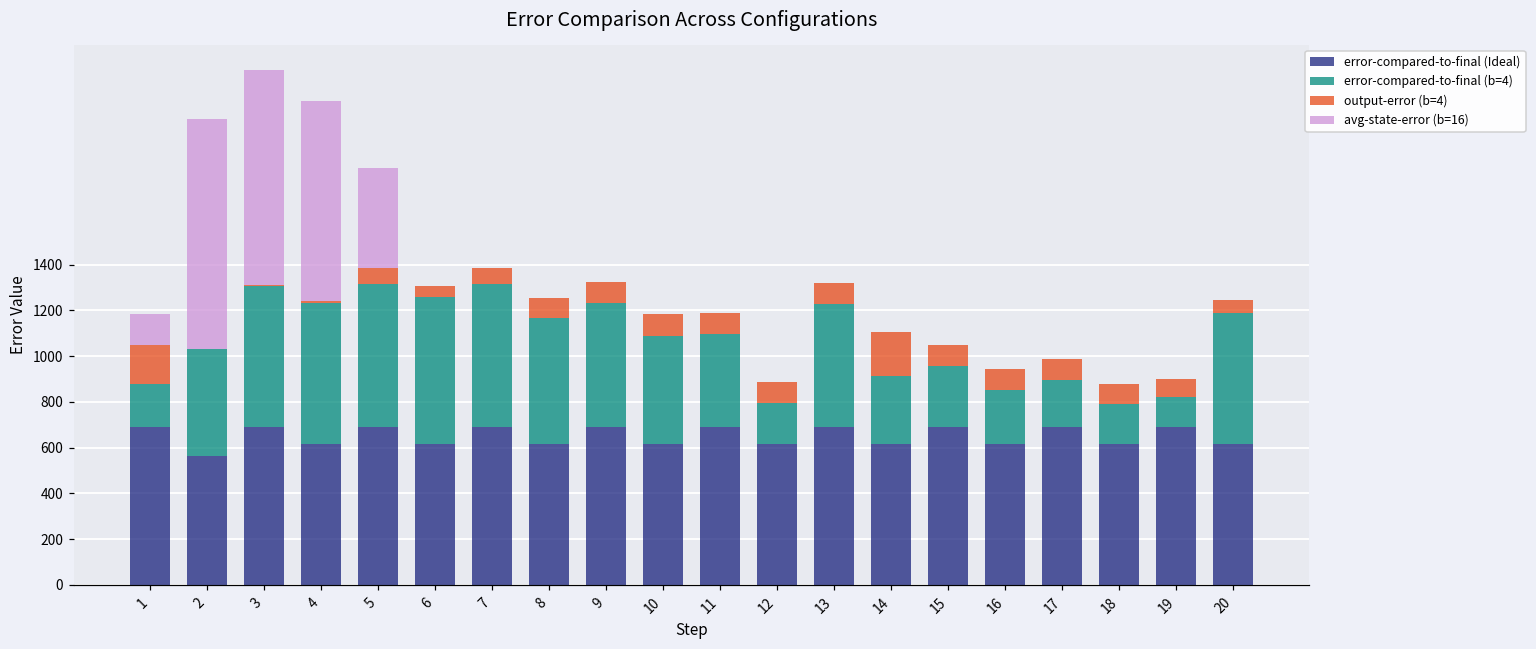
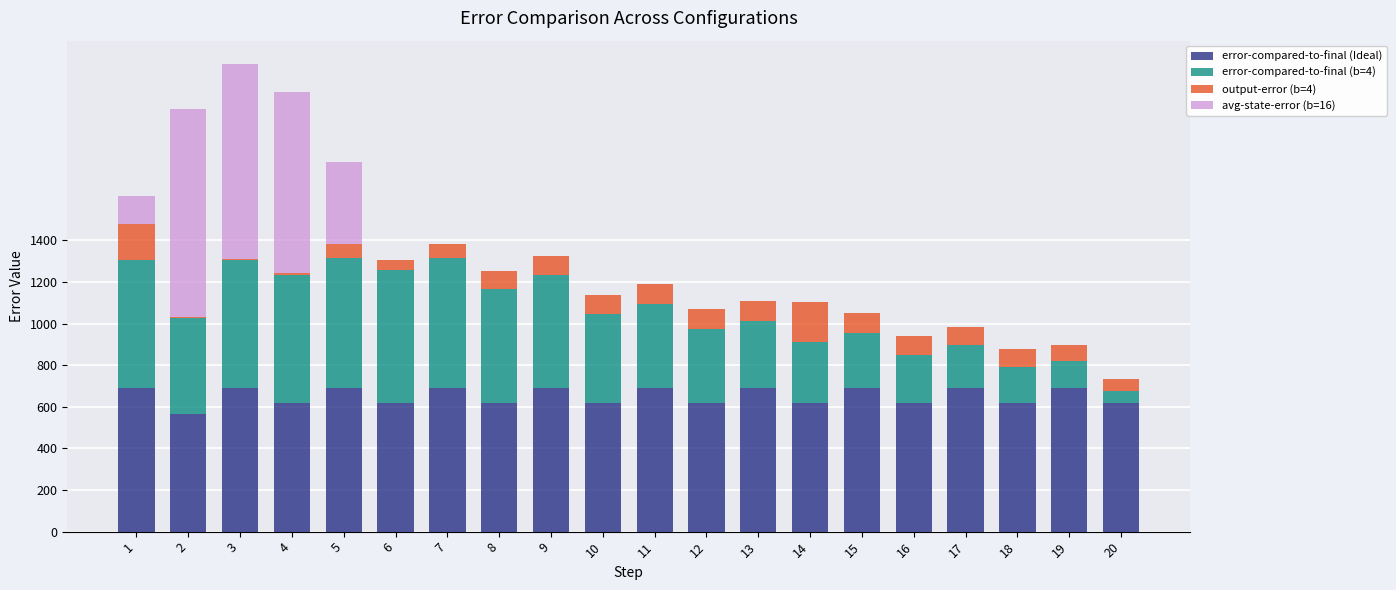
error-compared-to-final (b=4), 1: 190 -> 620
avg-state-error (b=16), 5: 440 -> 390
error-compared-to-final (b=4), 10: 470 -> 430
error-compared-to-final (b=4), 12: 180 -> 360
error-compared-to-final (b=4), 13: 540 -> 320
error-compared-to-final (b=4), 20: 570 -> 60
